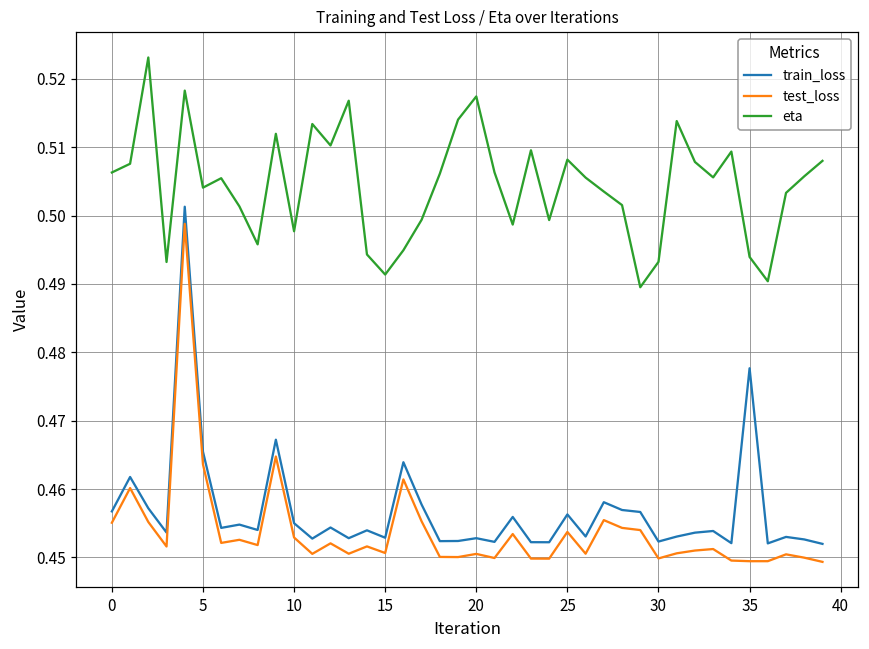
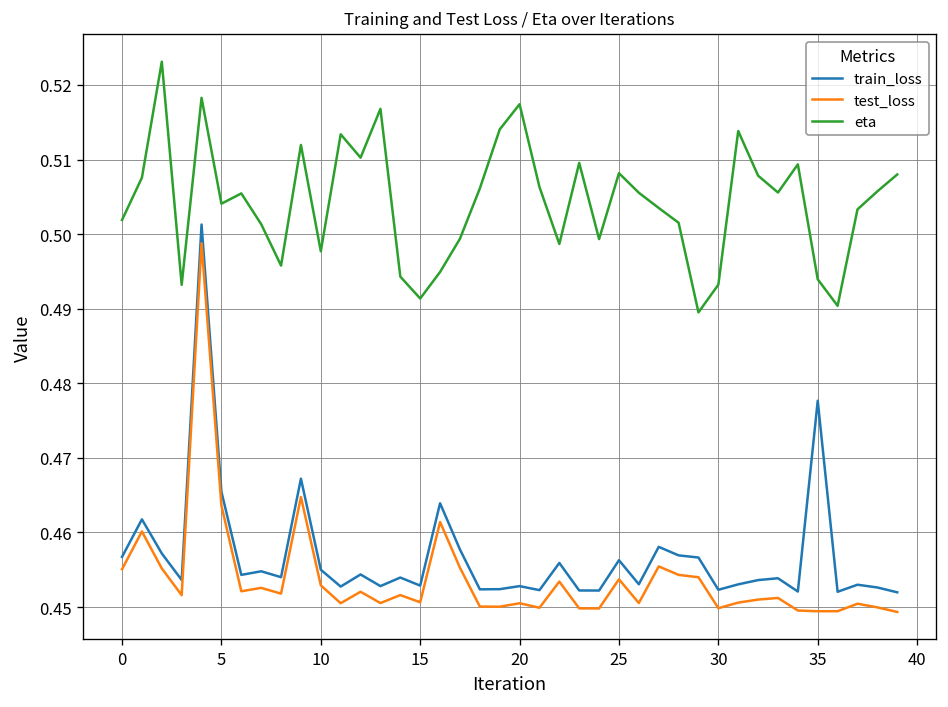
eta, 0: 0.506 -> 0.502
